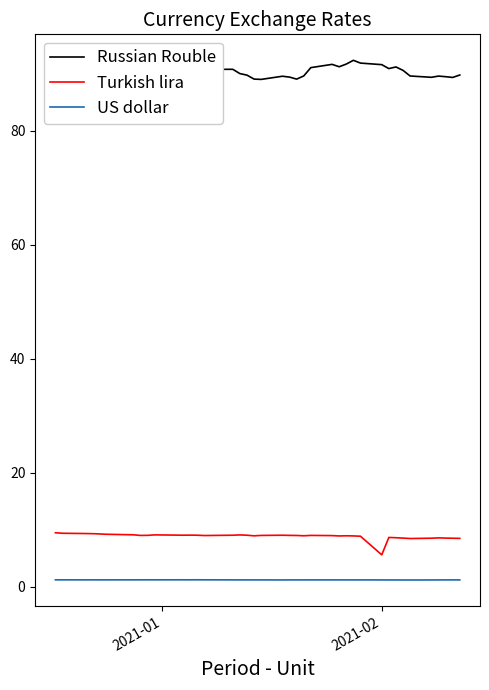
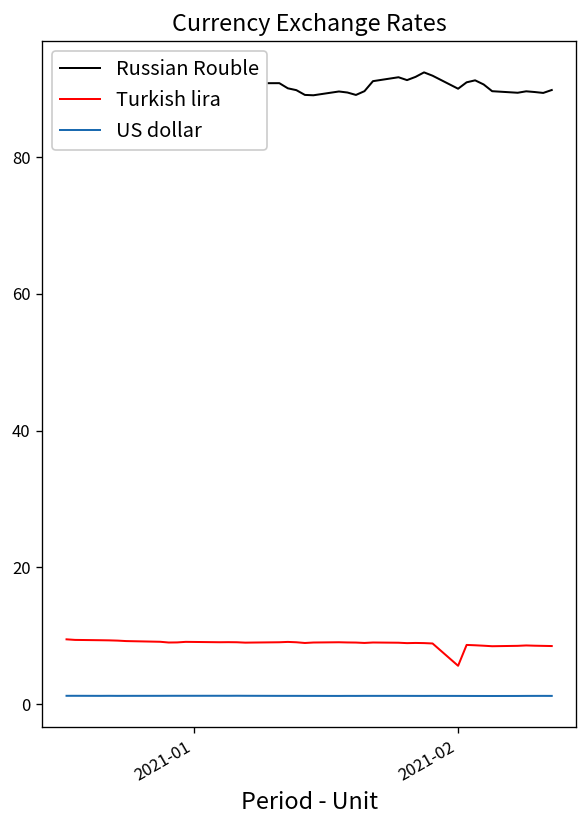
Russian Rouble, 2021-02: 92 -> 90
